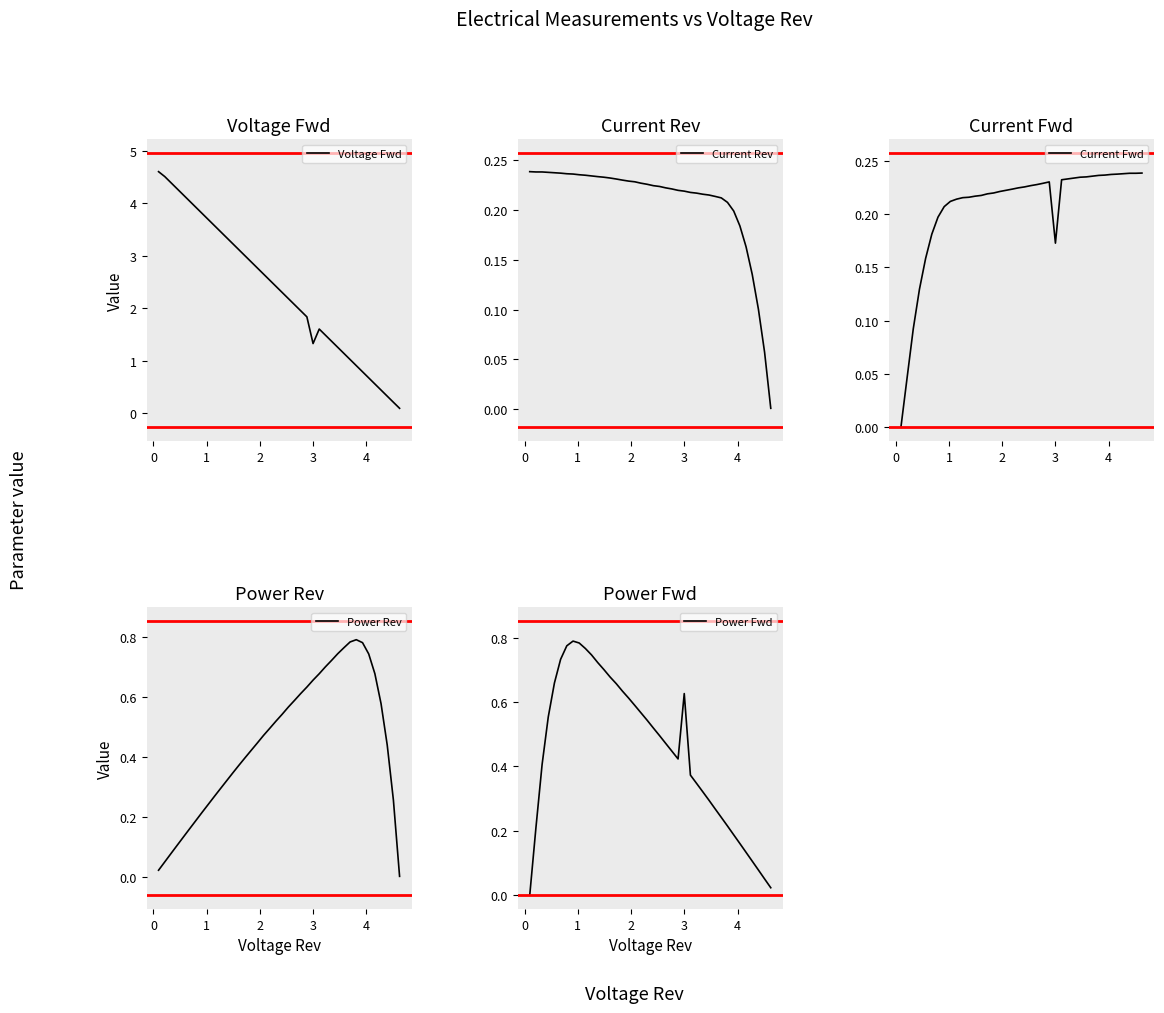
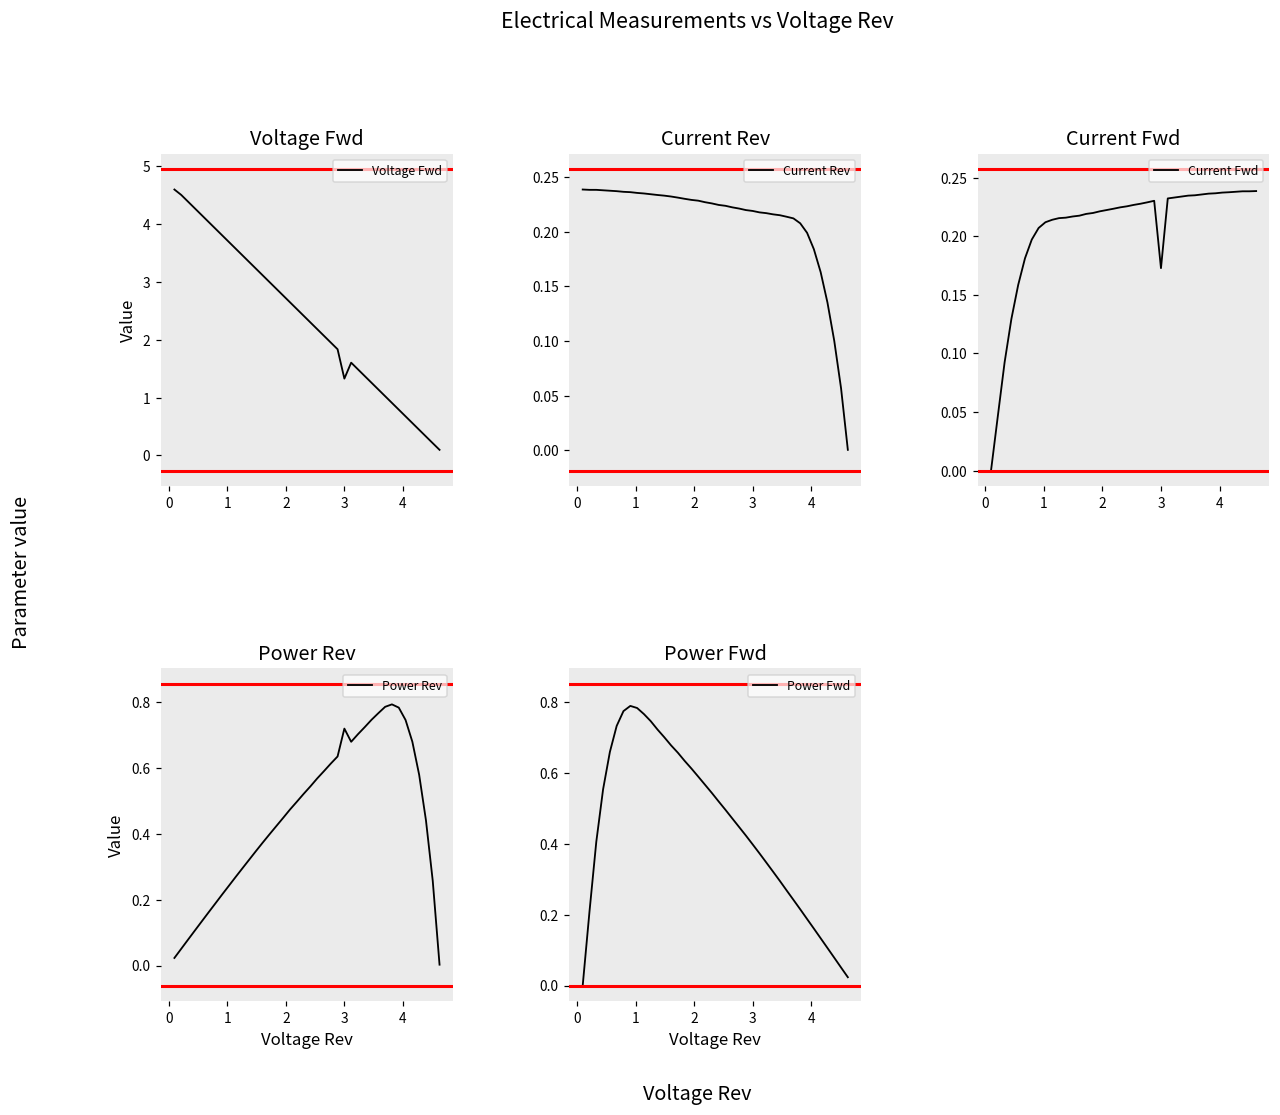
Power Rev, 3: 0.66 -> 0.72
Power Fwd, 3: 0.63 -> 0.40
